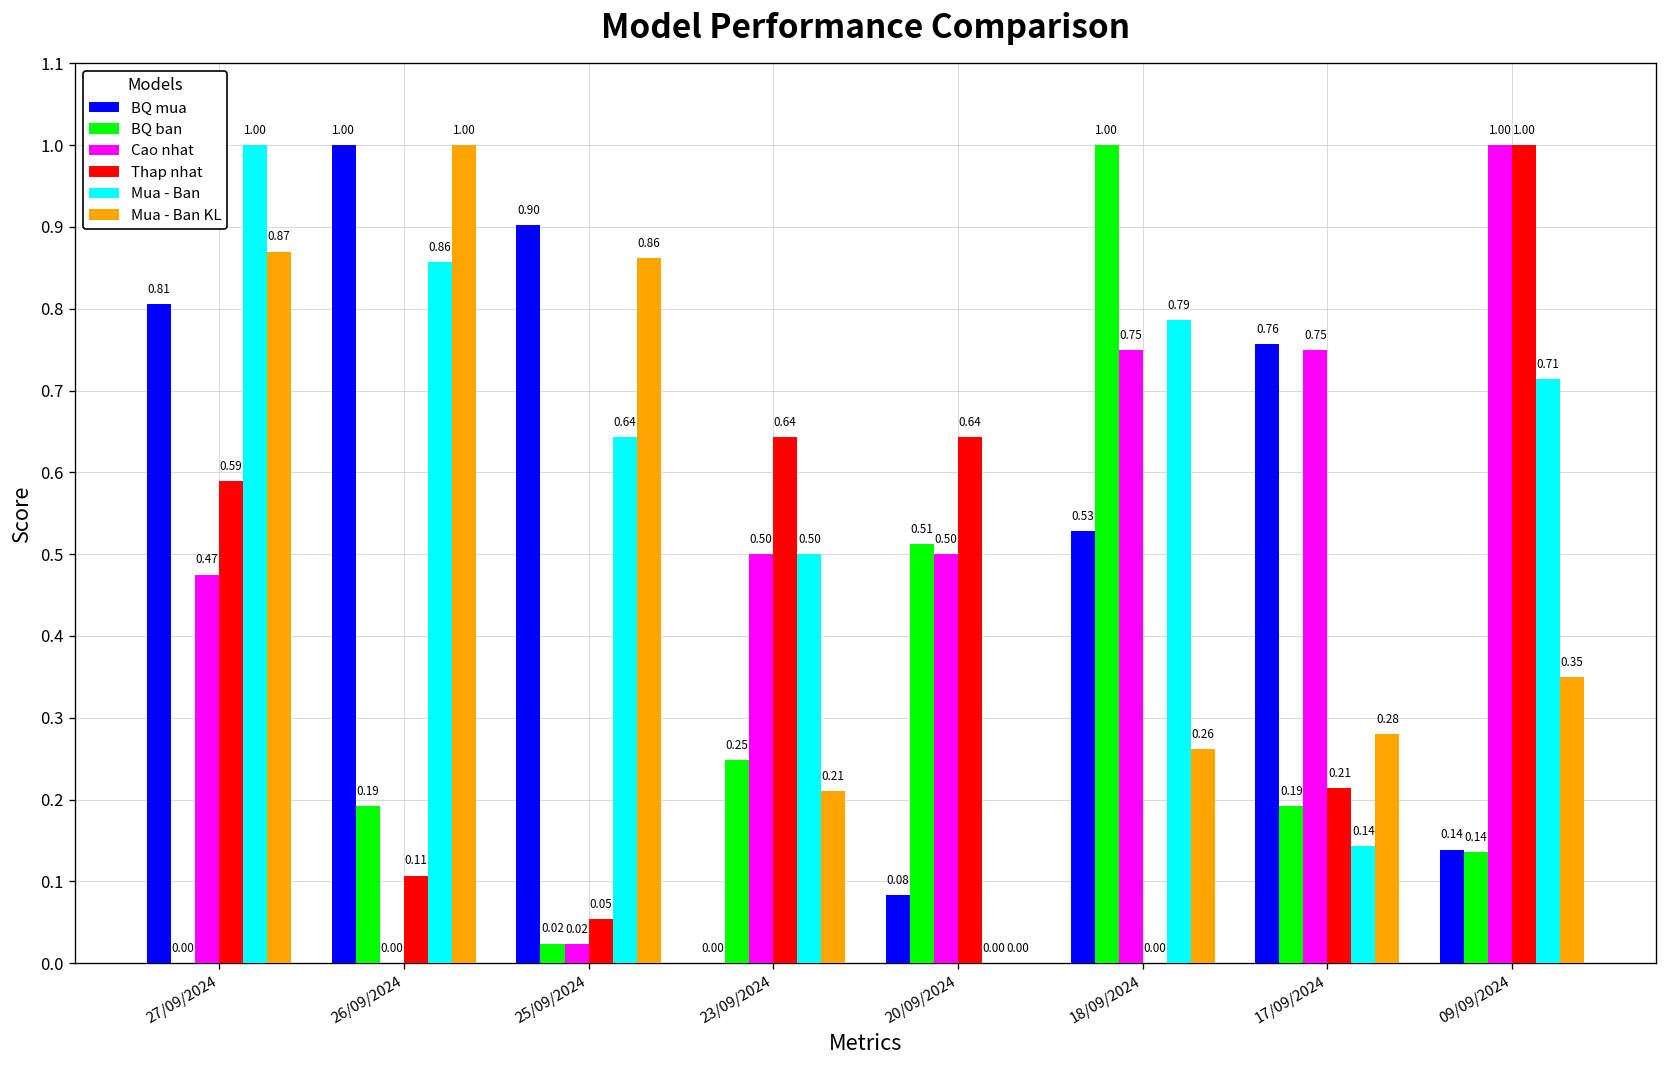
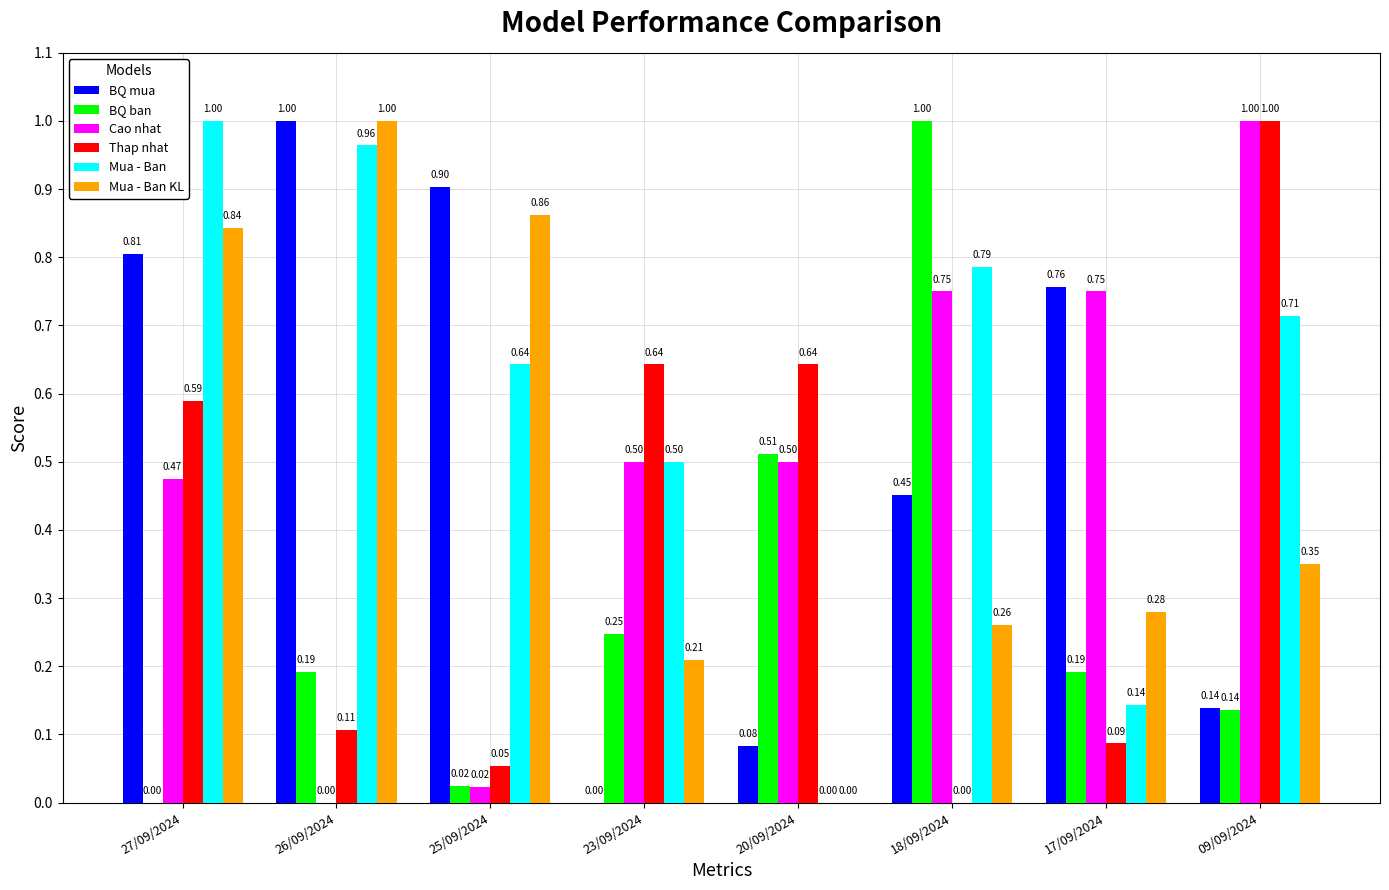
Mua - Ban KL, 27/09/2024: 0.87 -> 0.84
Mua - Ban, 26/09/2024: 0.86 -> 0.96
BQ mua, 18/09/2024: 0.53 -> 0.45
Thap nhat, 17/09/2024: 0.21 -> 0.09
